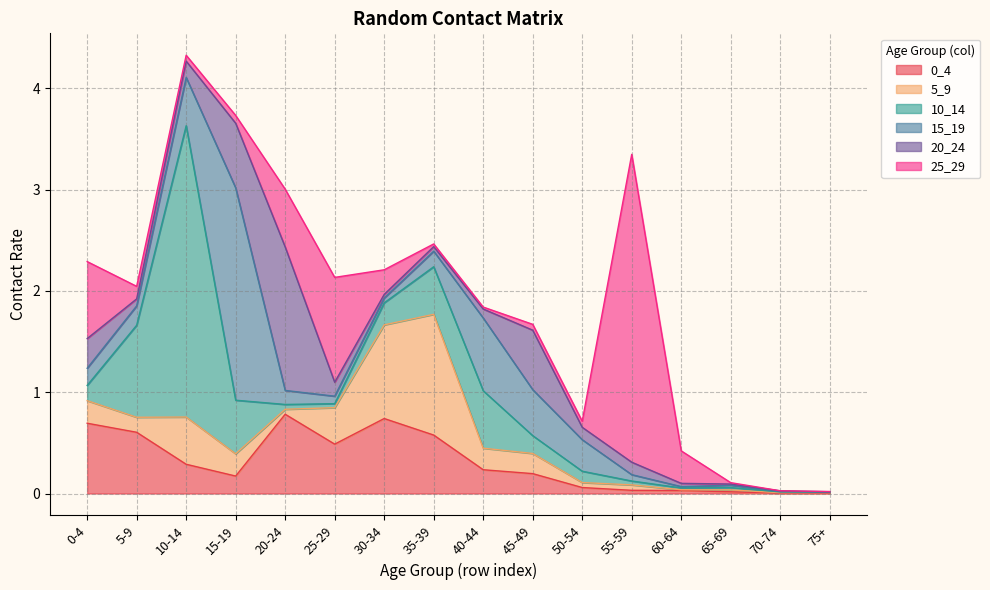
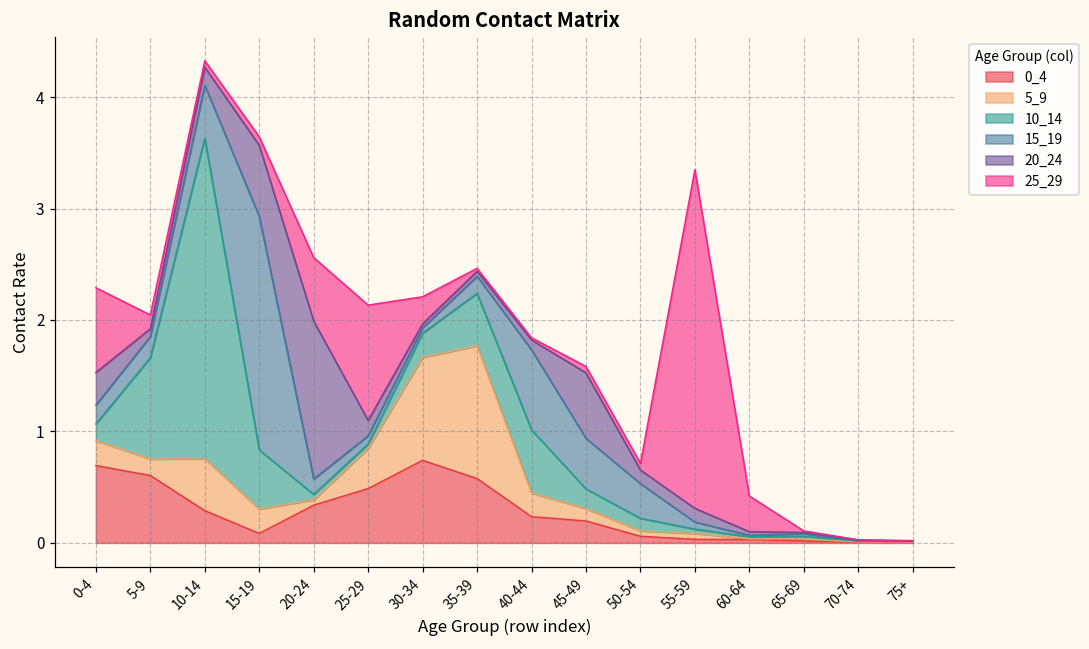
0_4, 15-19: 0.17 -> 0.08
0_4, 20-24: 0.78 -> 0.34
5_9, 45-49: 0.20 -> 0.11
